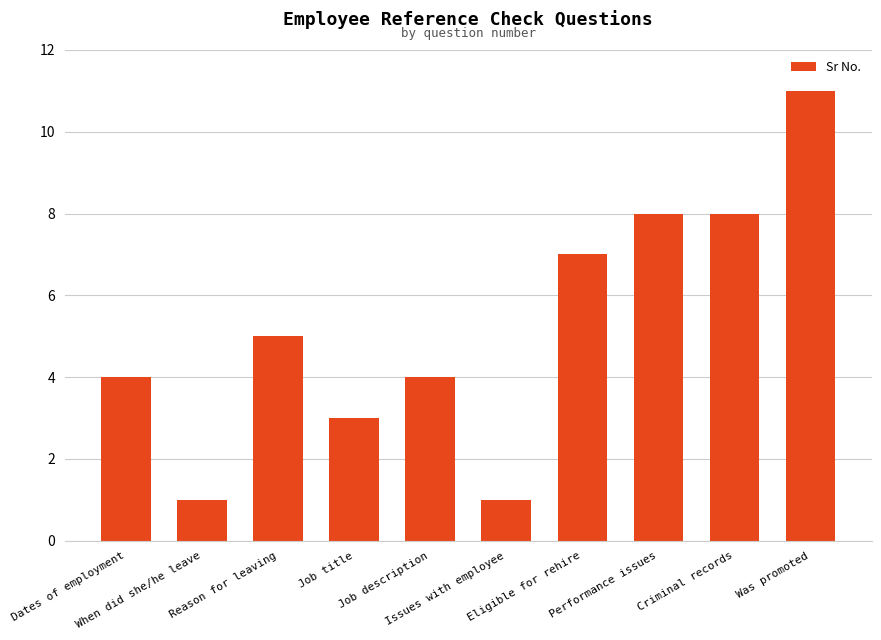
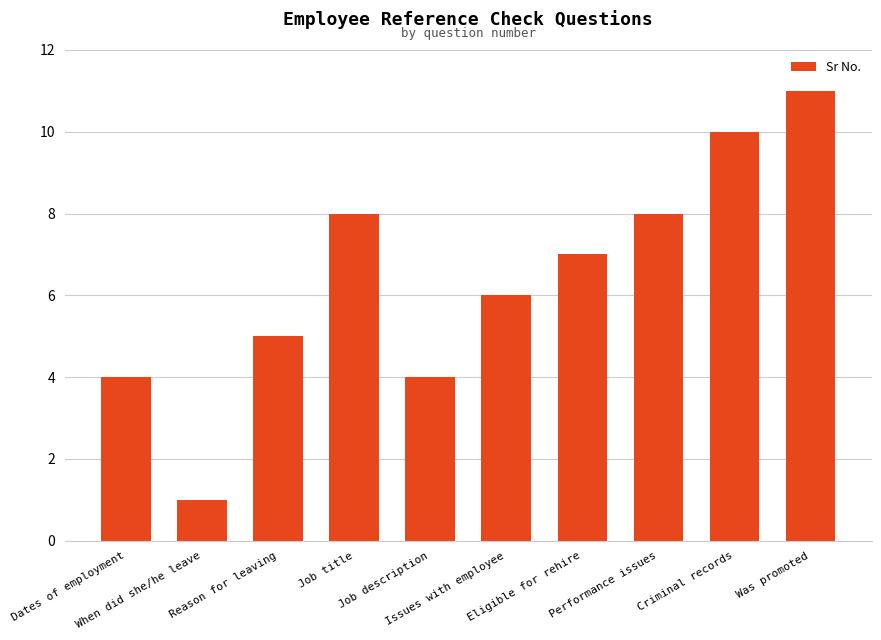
Job title: 3 -> 8
Issues with employee: 1 -> 6
Criminal records: 8 -> 10
